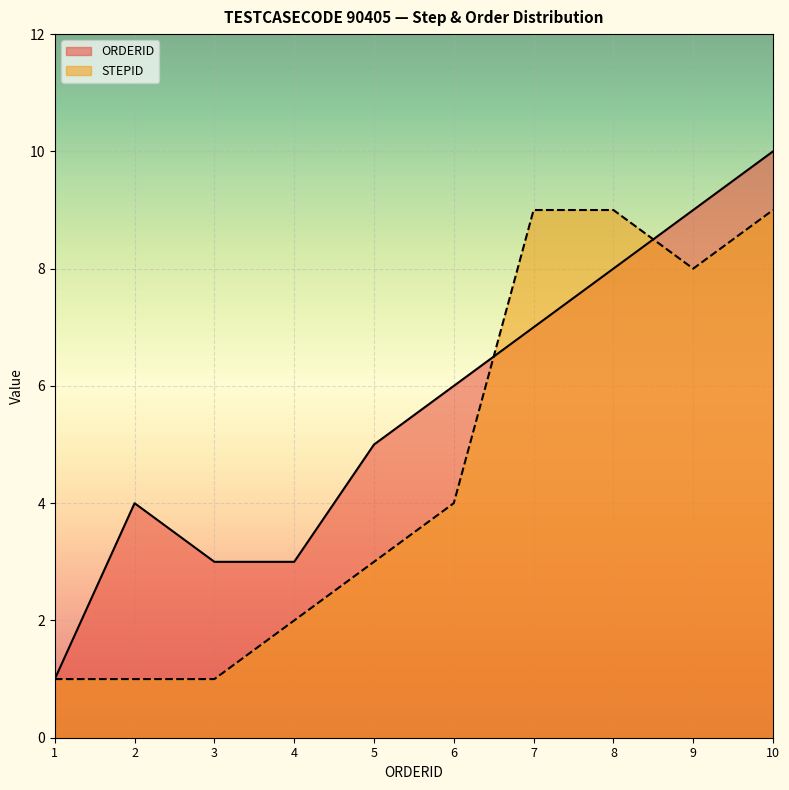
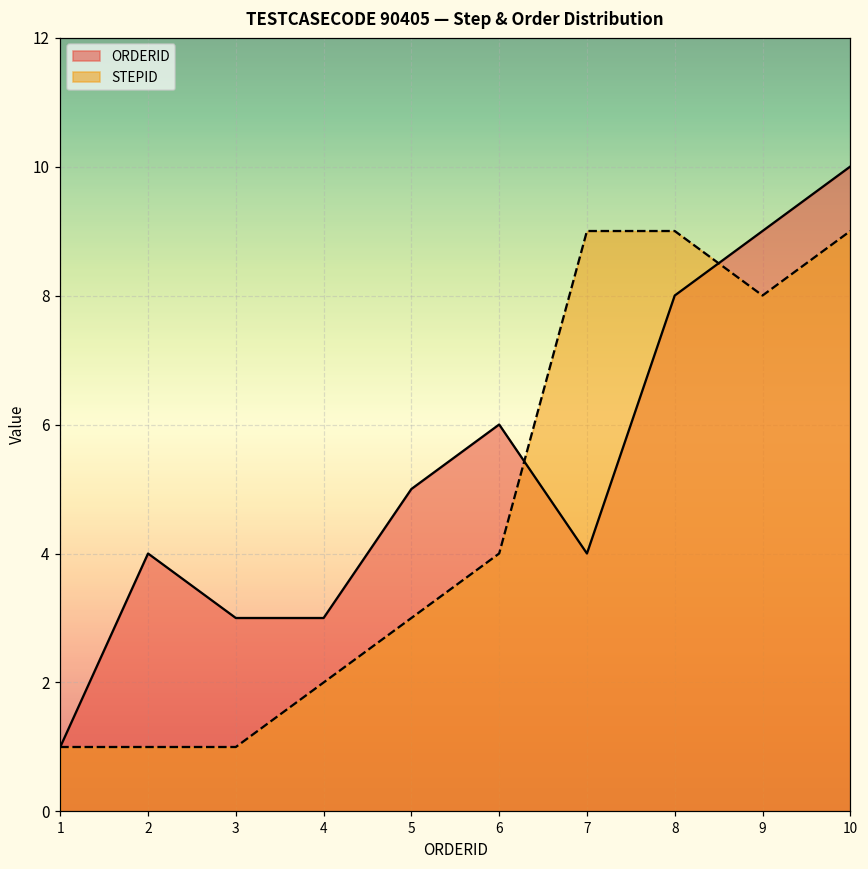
ORDERID, 7: 7 -> 4
